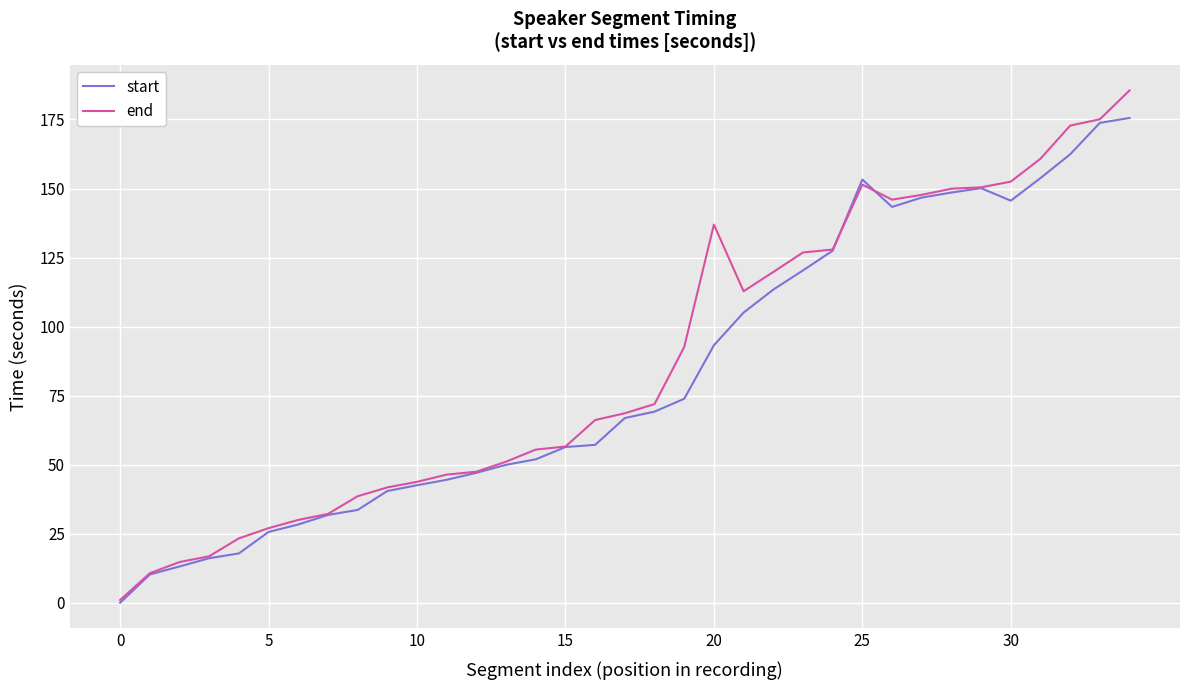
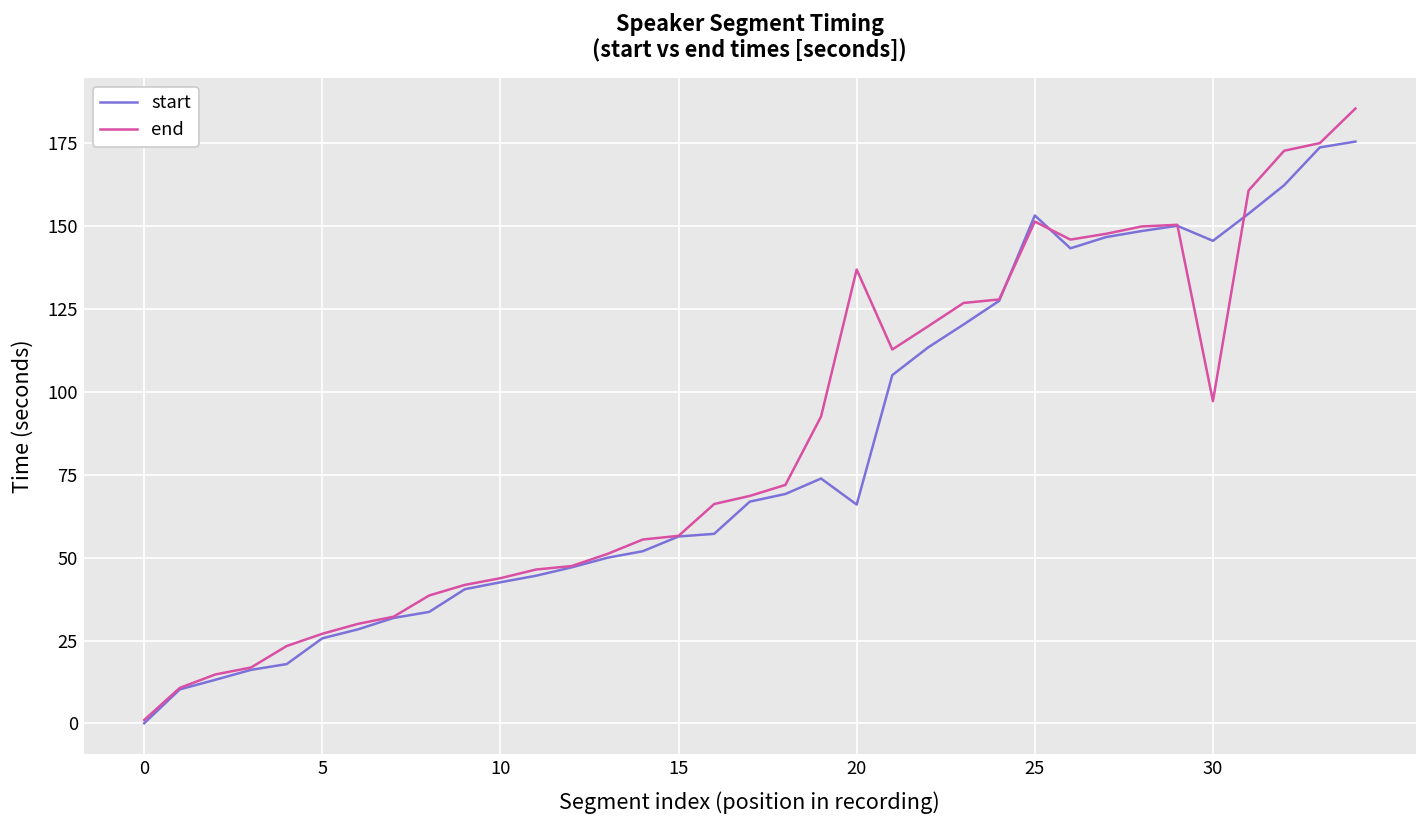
start, 20: 93 -> 66
end, 30: 152 -> 97
